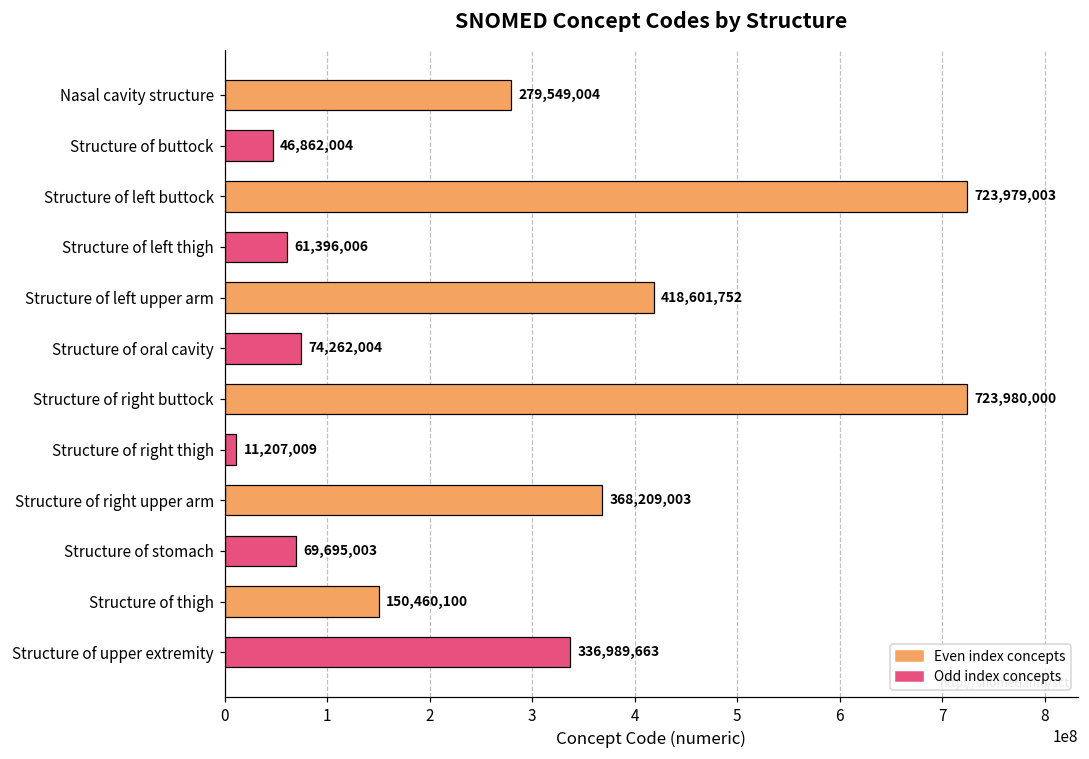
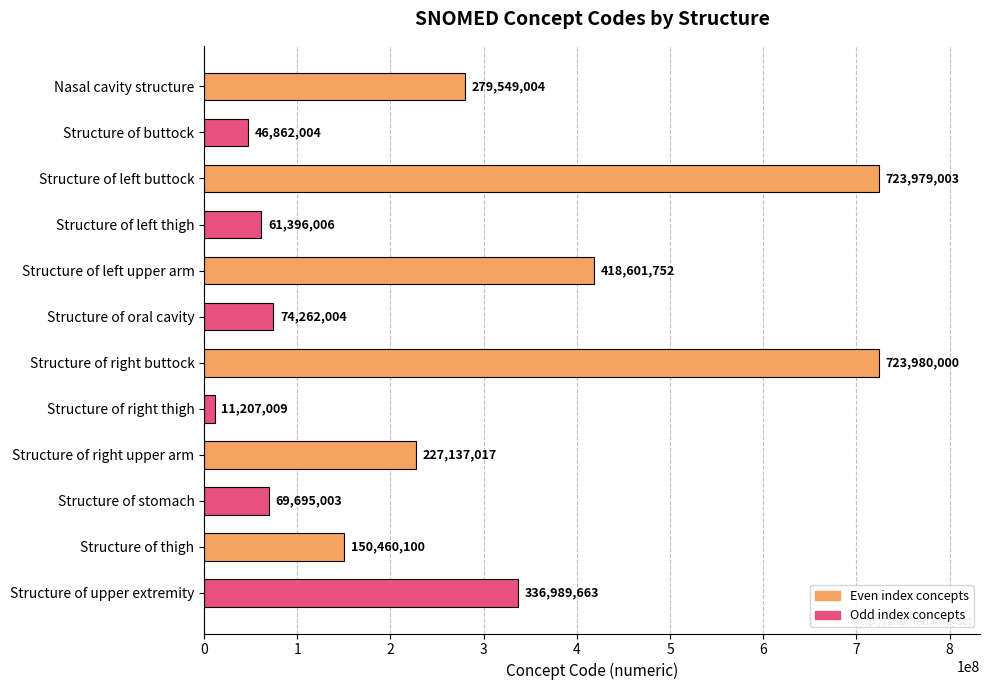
Structure of right upper arm: 368,209,003 -> 227,137,017
